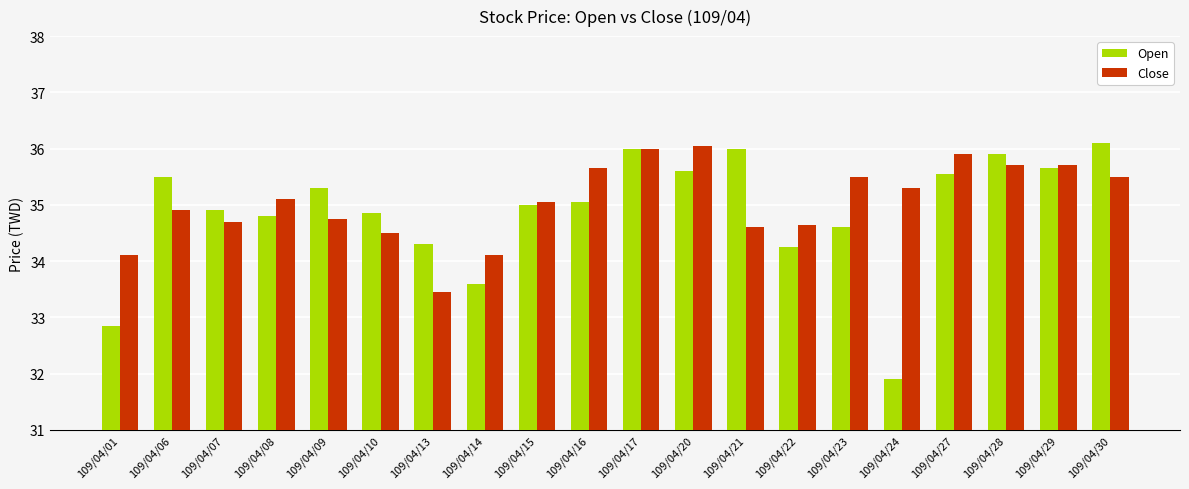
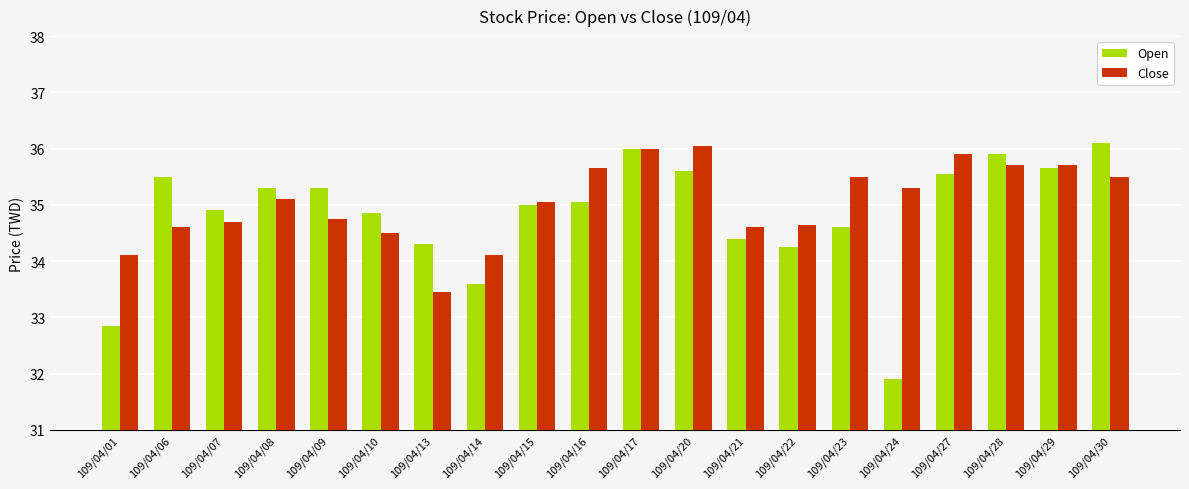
Close, 109/04/06: 34.9 -> 34.6
Open, 109/04/08: 34.8 -> 35.3
Open, 109/04/21: 36.0 -> 34.4
